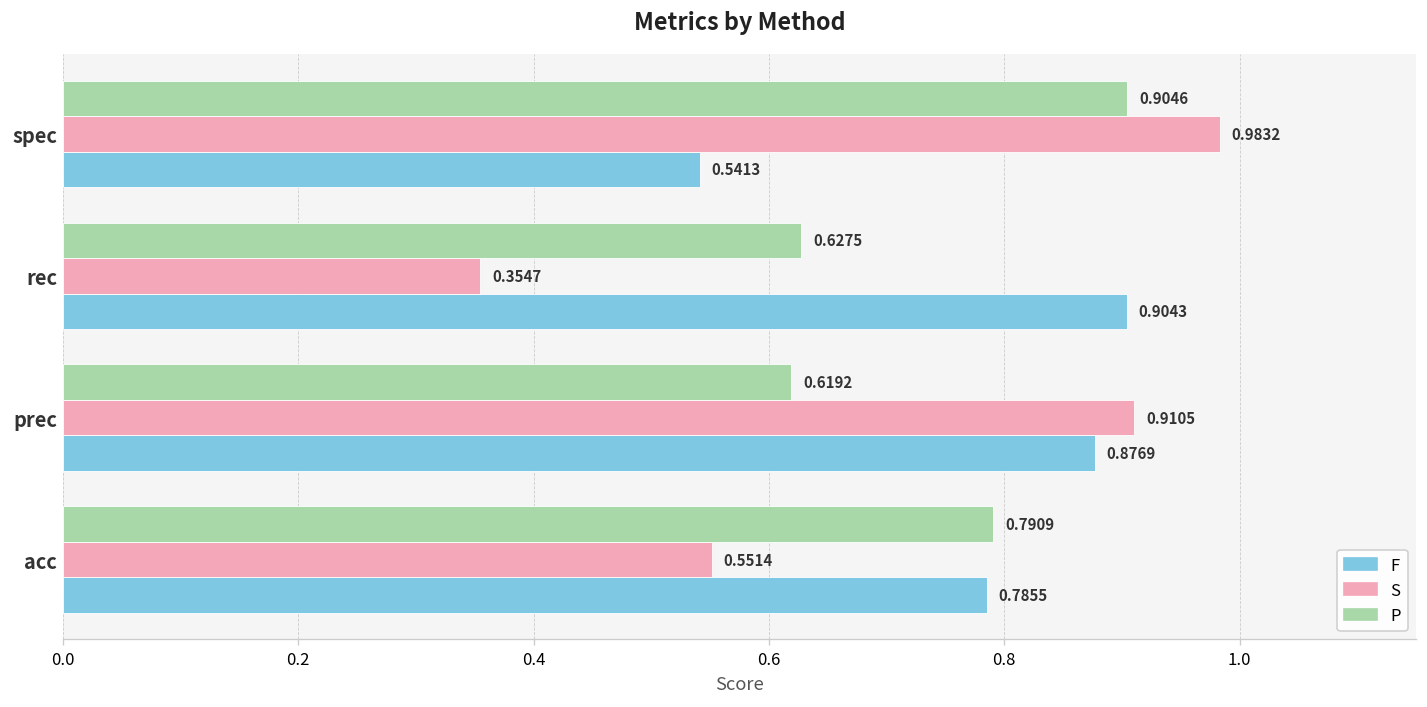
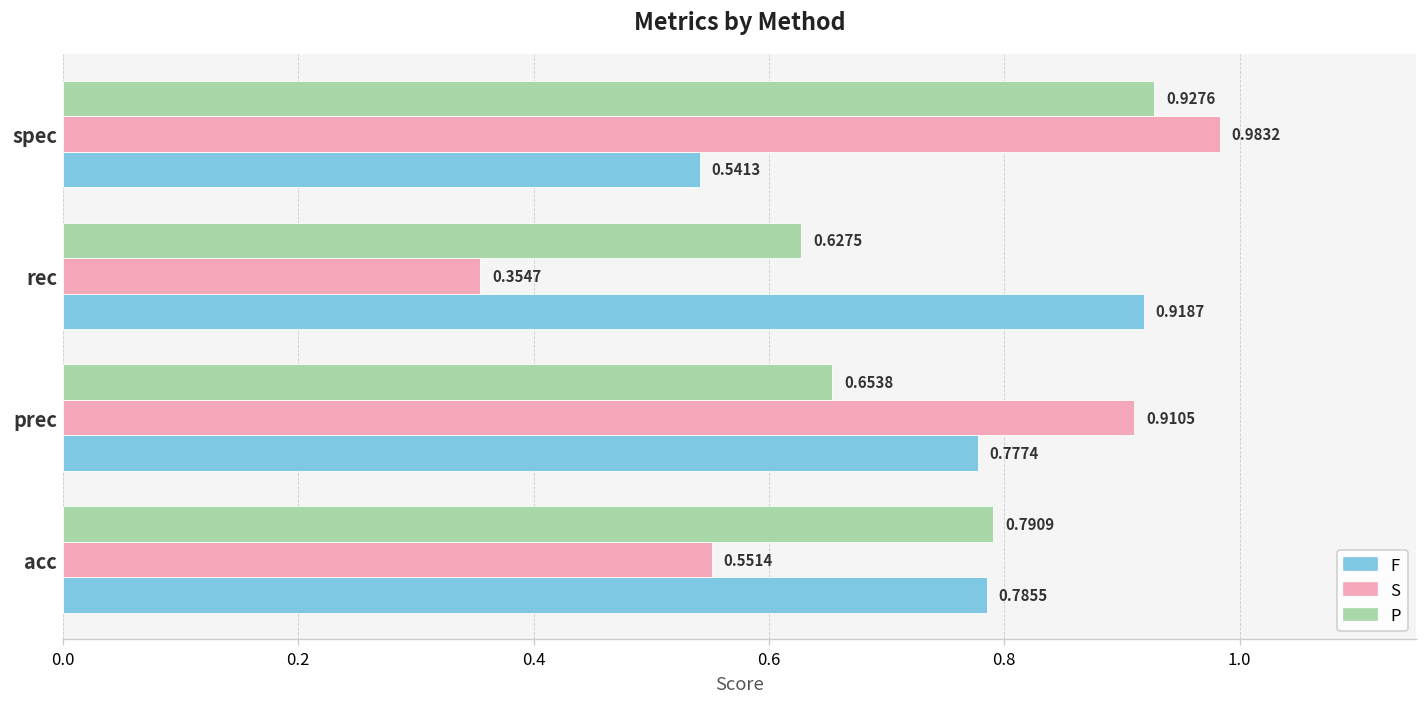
P, spec: 0.9046 -> 0.9276
F, rec: 0.9043 -> 0.9187
P, prec: 0.6192 -> 0.6538
F, prec: 0.8769 -> 0.7774
